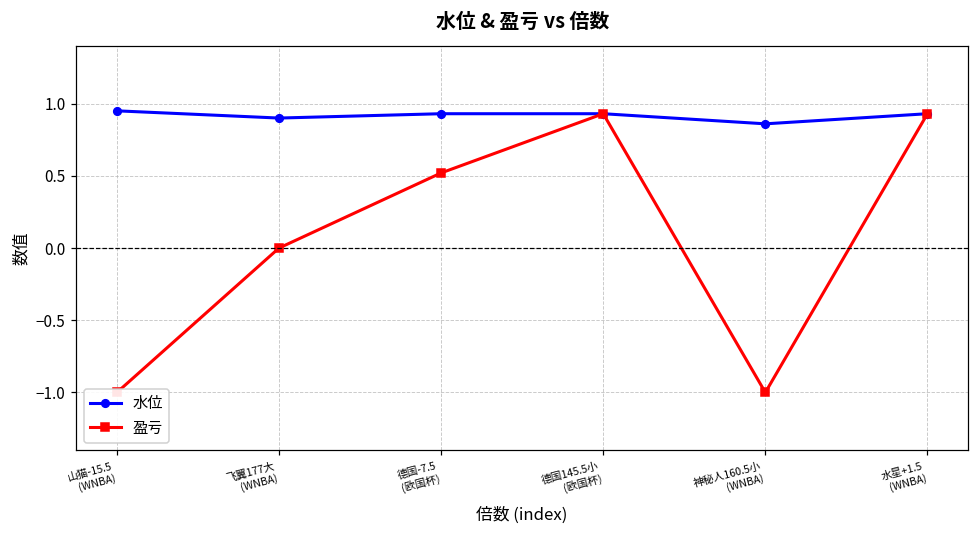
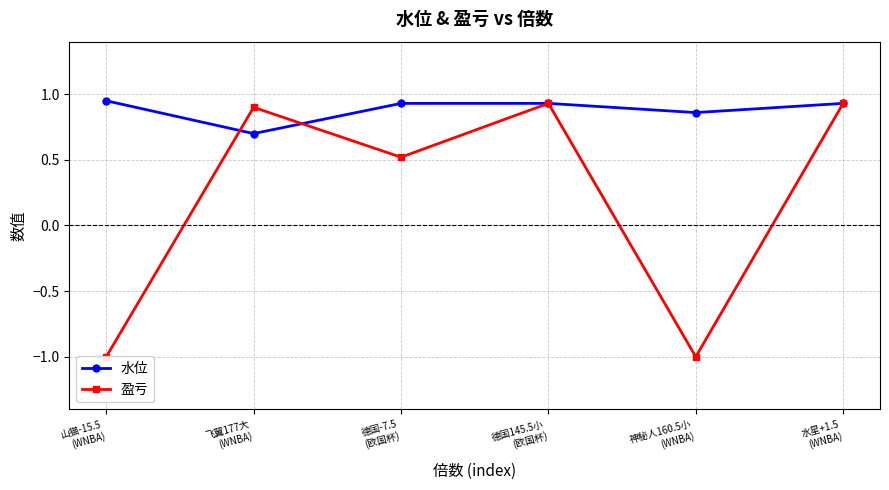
水位, 飞翼177大 (WNBA): 0.9 -> 0.7
盈亏, 飞翼177大 (WNBA): 0.0 -> 0.9
